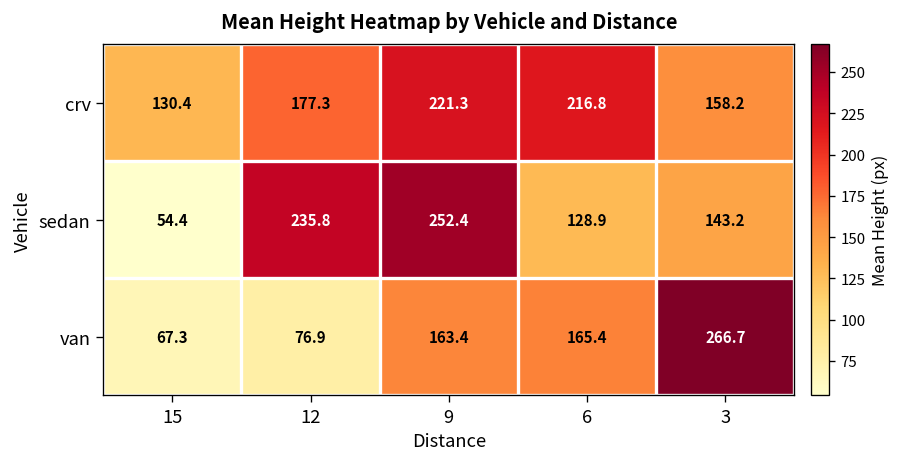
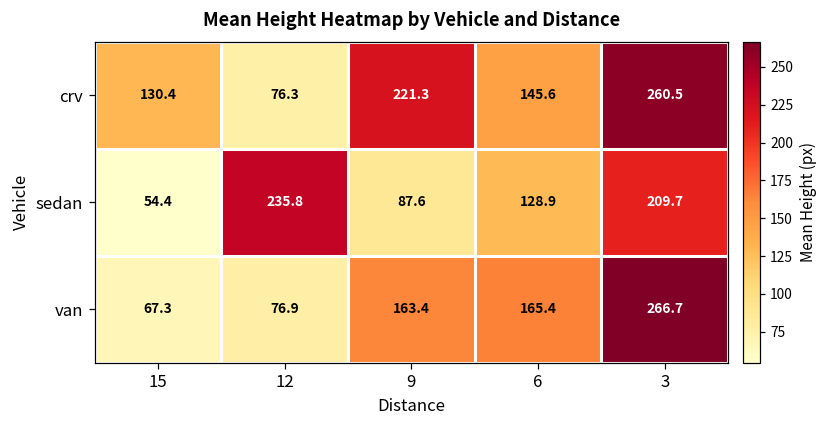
crv, 12: 177.3 -> 76.3
crv, 6: 216.8 -> 145.6
crv, 3: 158.2 -> 260.5
sedan, 9: 252.4 -> 87.6
sedan, 3: 143.2 -> 209.7
